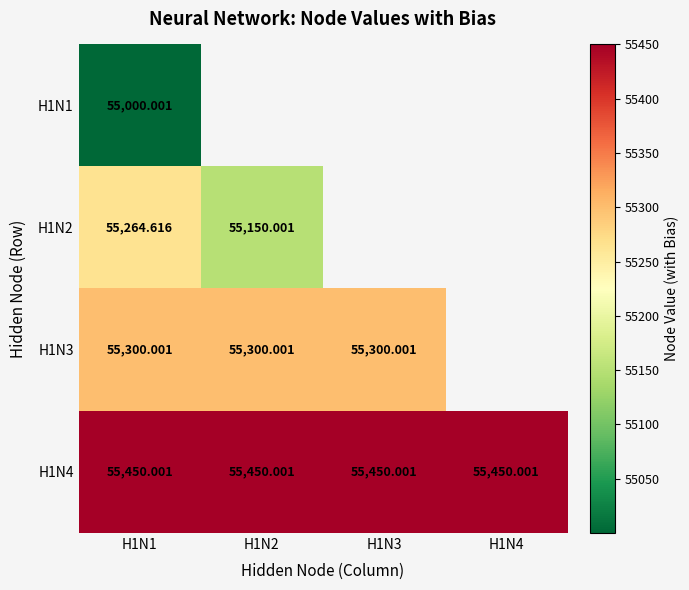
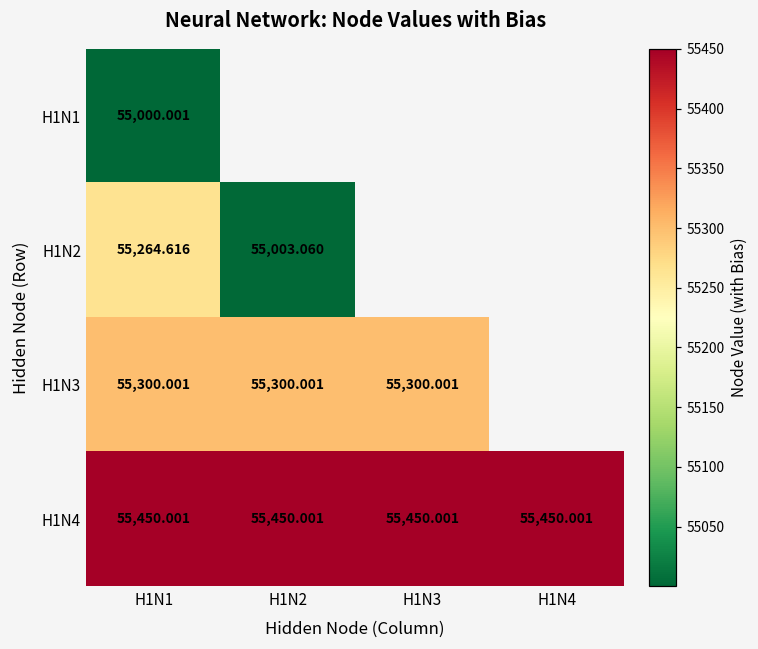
H1N2, H1N2: 55,150.001 -> 55,003.060
